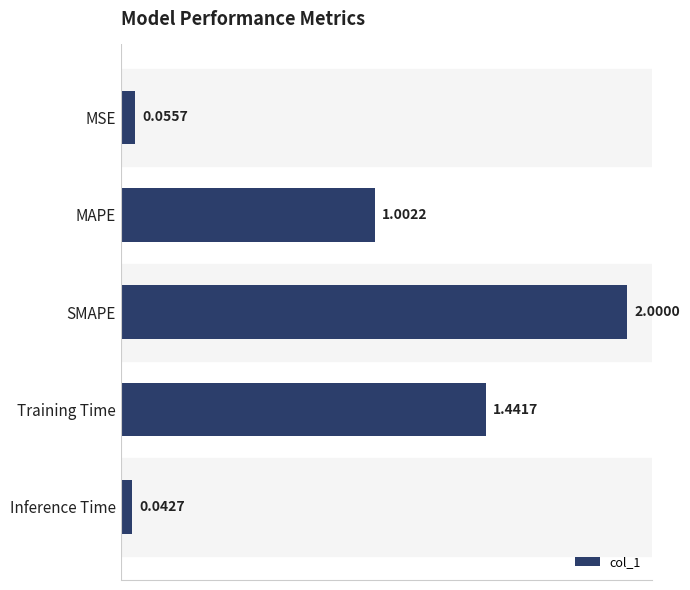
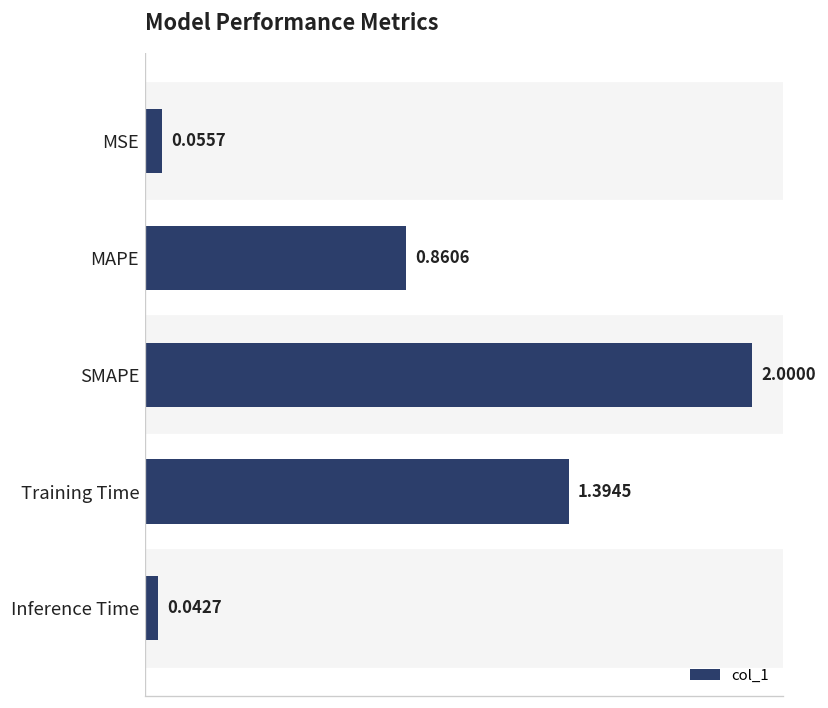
MAPE: 1.0022 -> 0.8606
Training Time: 1.4417 -> 1.3945
